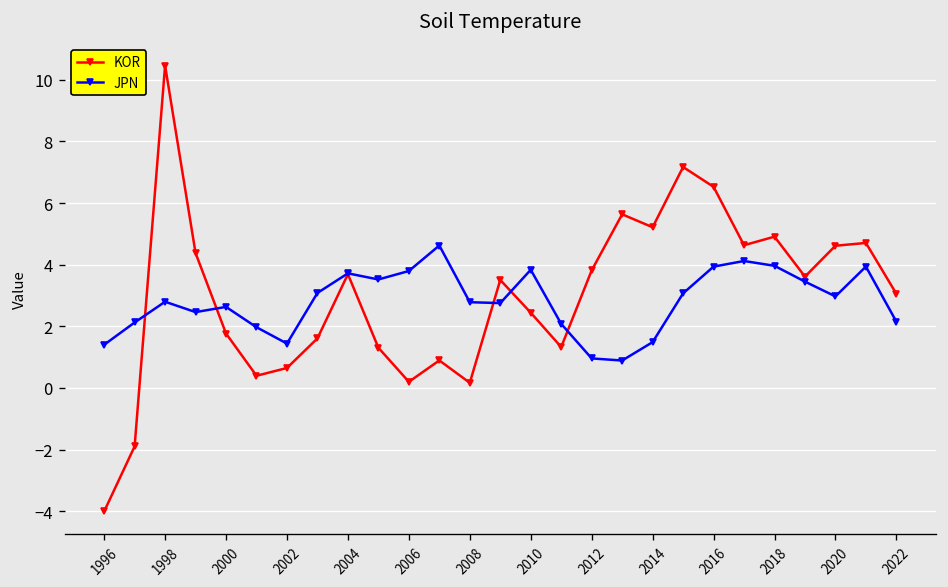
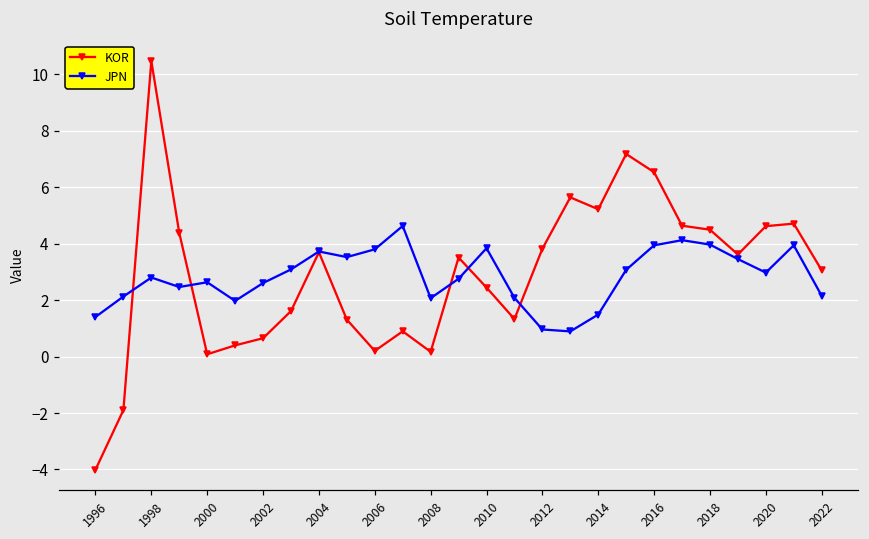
KOR, 2000: 1.8 -> 0.1
JPN, 2002: 1.4 -> 2.6
JPN, 2008: 2.8 -> 2.1
KOR, 2018: 4.9 -> 4.5
